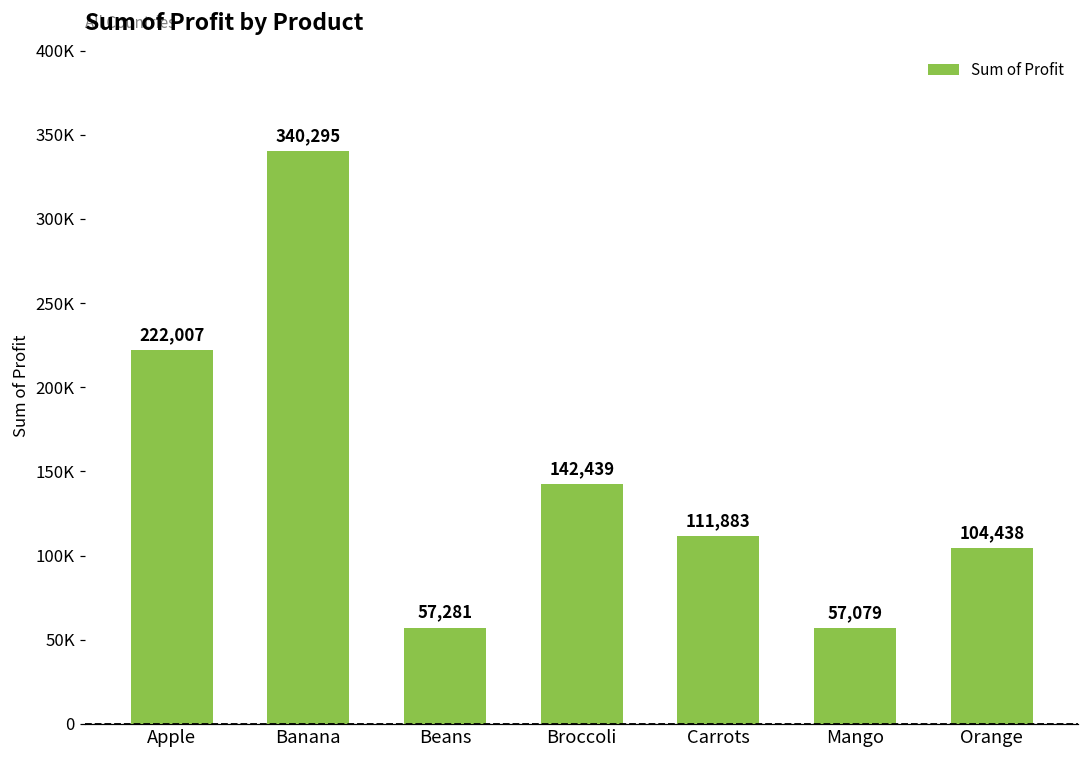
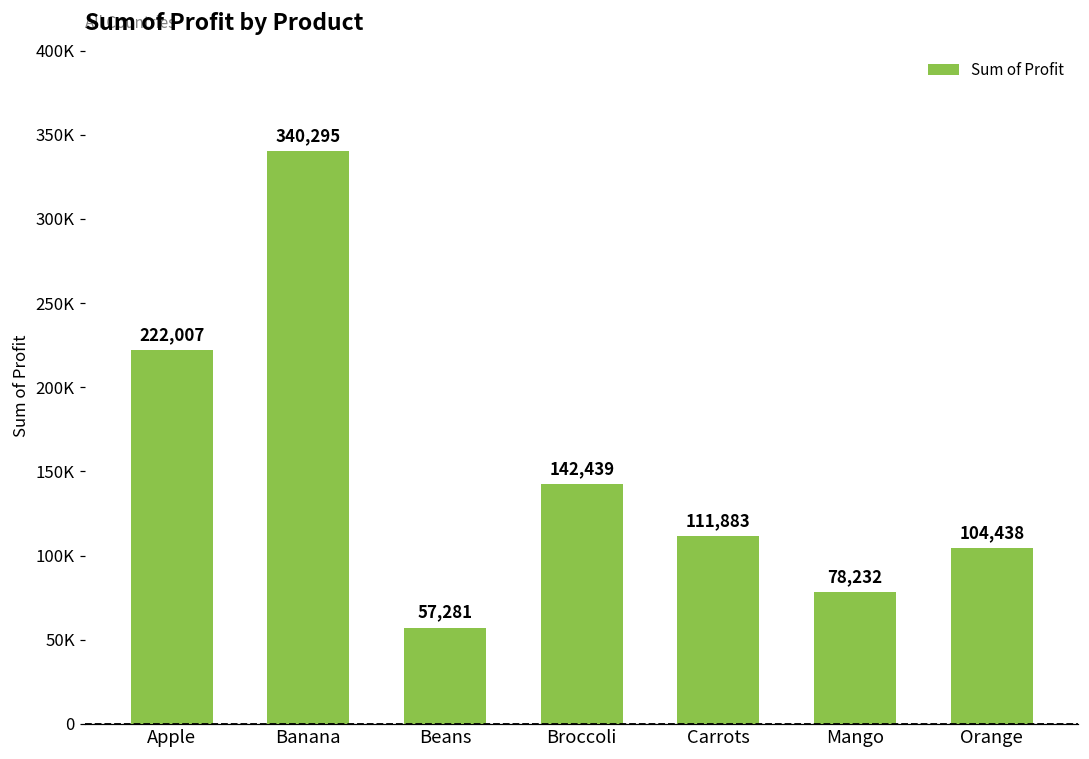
Mango: 57,079 -> 78,232
